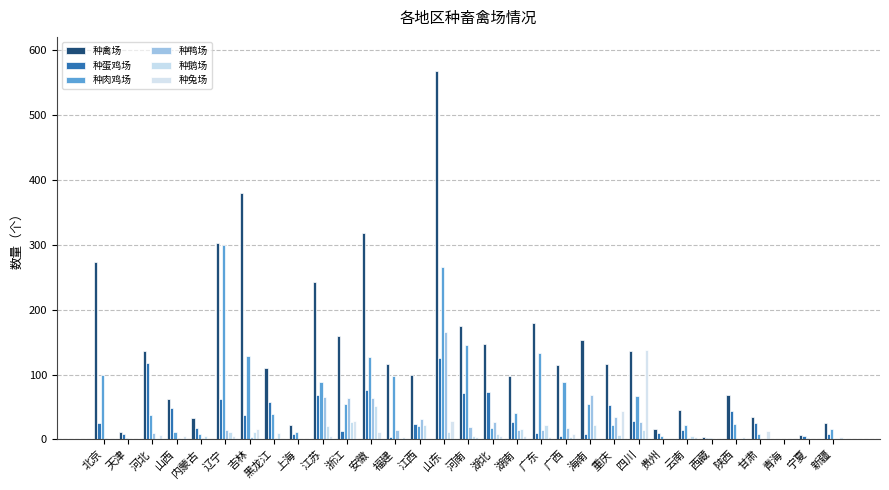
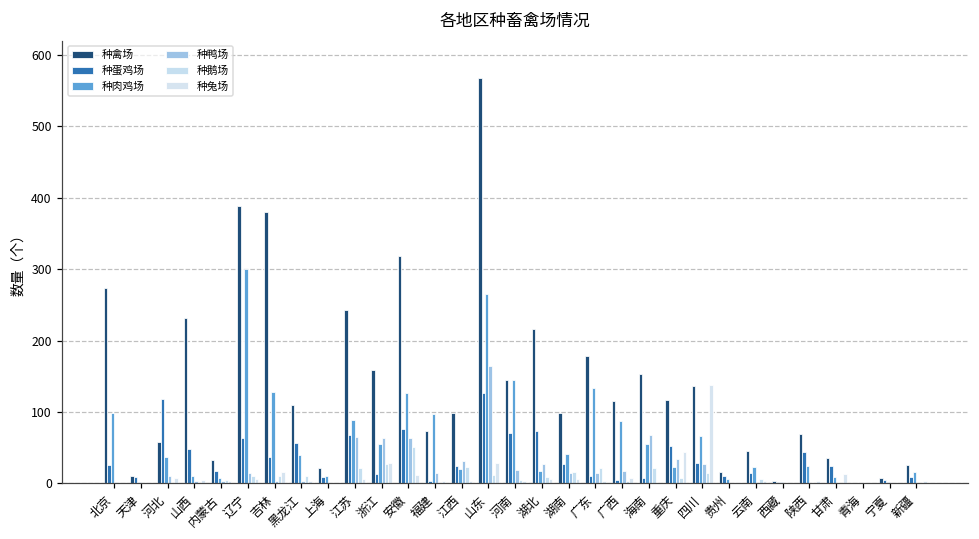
种禽场, 河北: 140 -> 60
种禽场, 山西: 60 -> 230
种禽场, 辽宁: 300 -> 390
种禽场, 福建: 120 -> 70
种禽场, 河南: 170 -> 150
种禽场, 湖北: 150 -> 220
